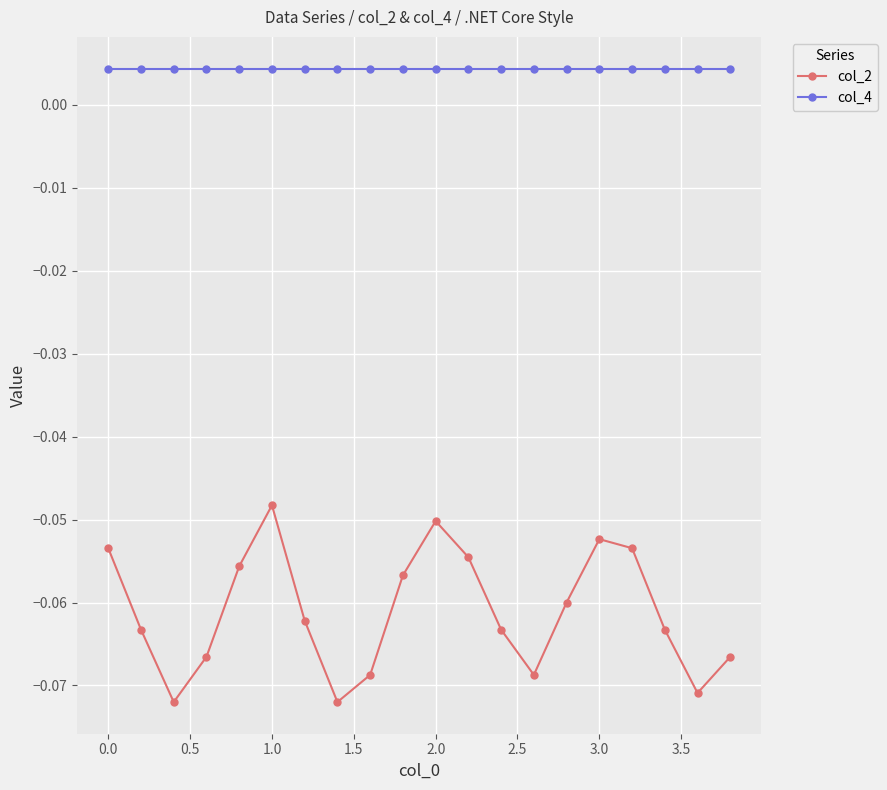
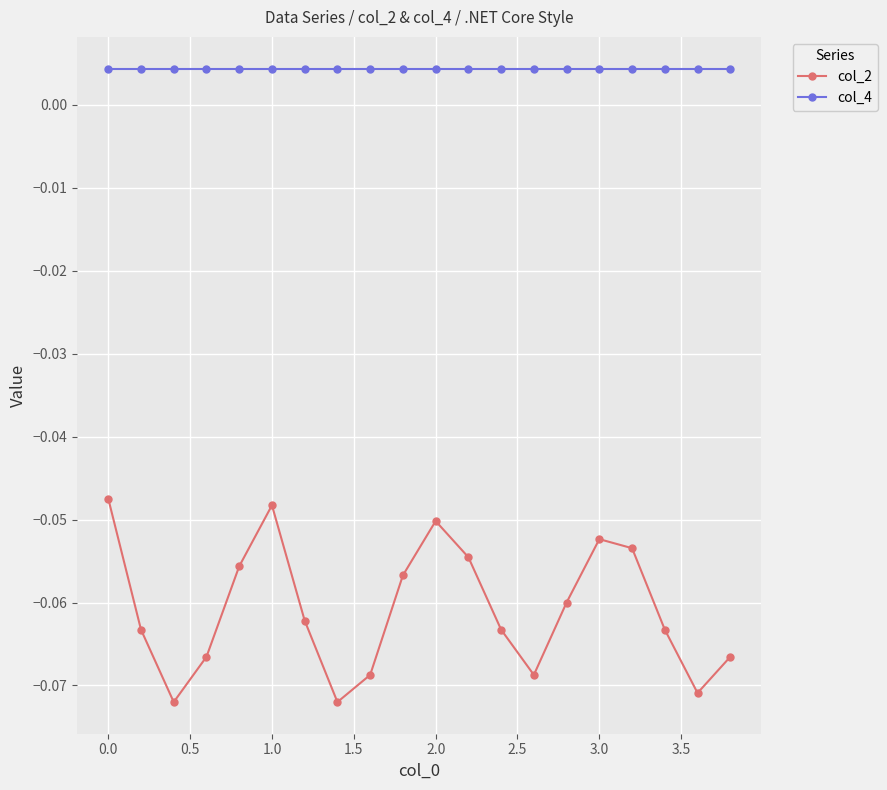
col_2, 0.0: -0.053 -> -0.047
